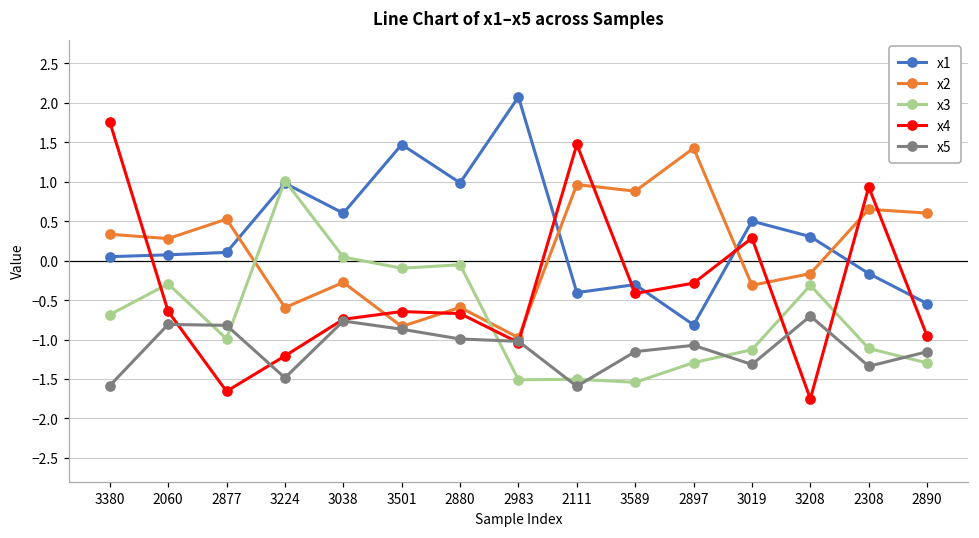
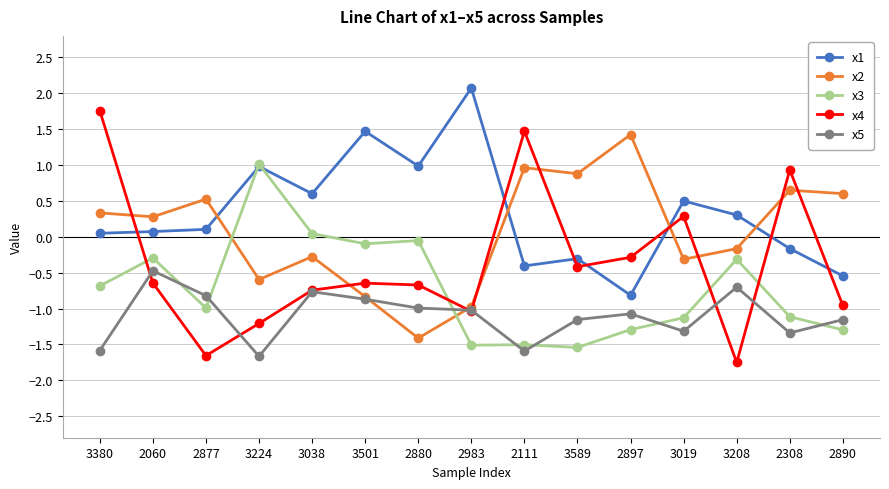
x5, 2060: -0.8 -> -0.5
x5, 3224: -1.5 -> -1.7
x2, 2880: -0.6 -> -1.4
